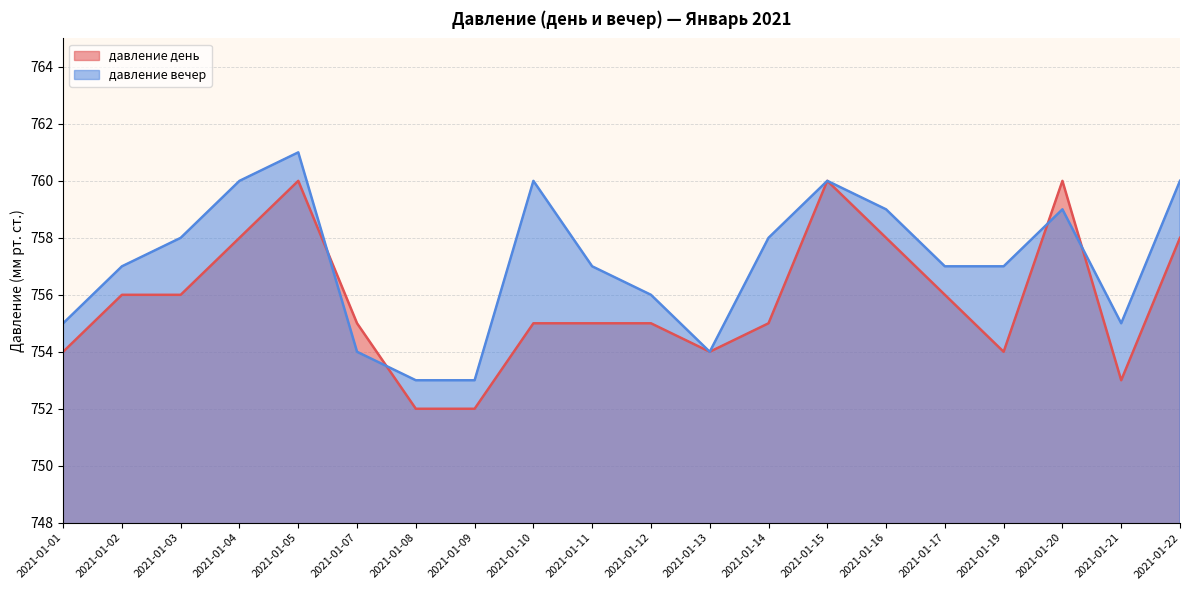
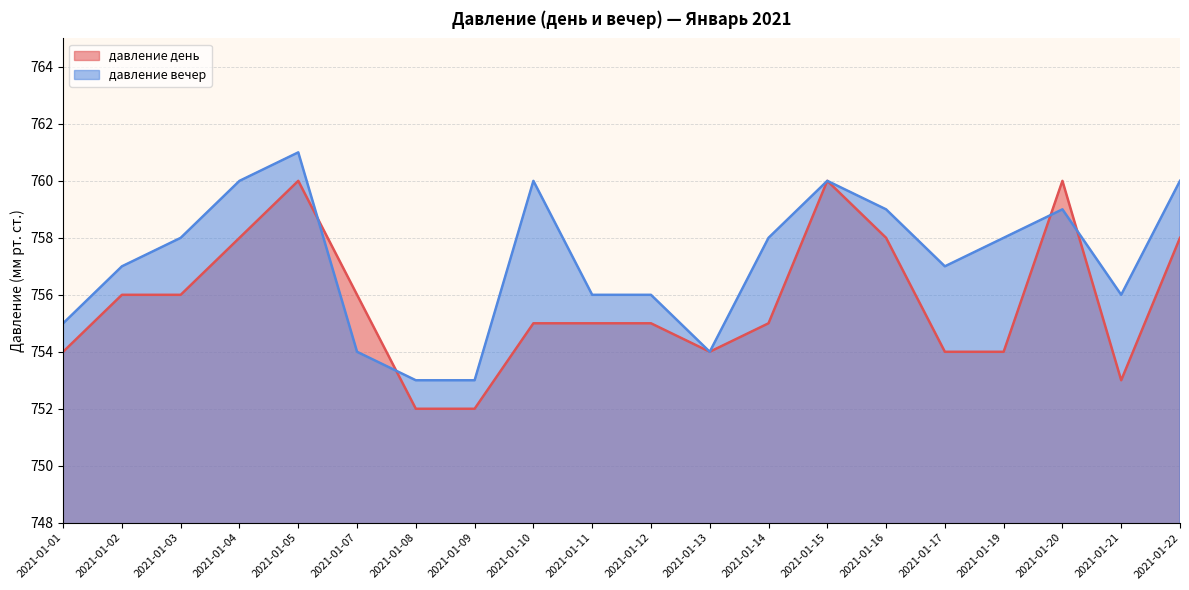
давление день, 2021-01-07: 755 -> 756
давление вечер, 2021-01-11: 757 -> 756
давление день, 2021-01-17: 756 -> 754
давление вечер, 2021-01-19: 757 -> 758
давление вечер, 2021-01-21: 755 -> 756
